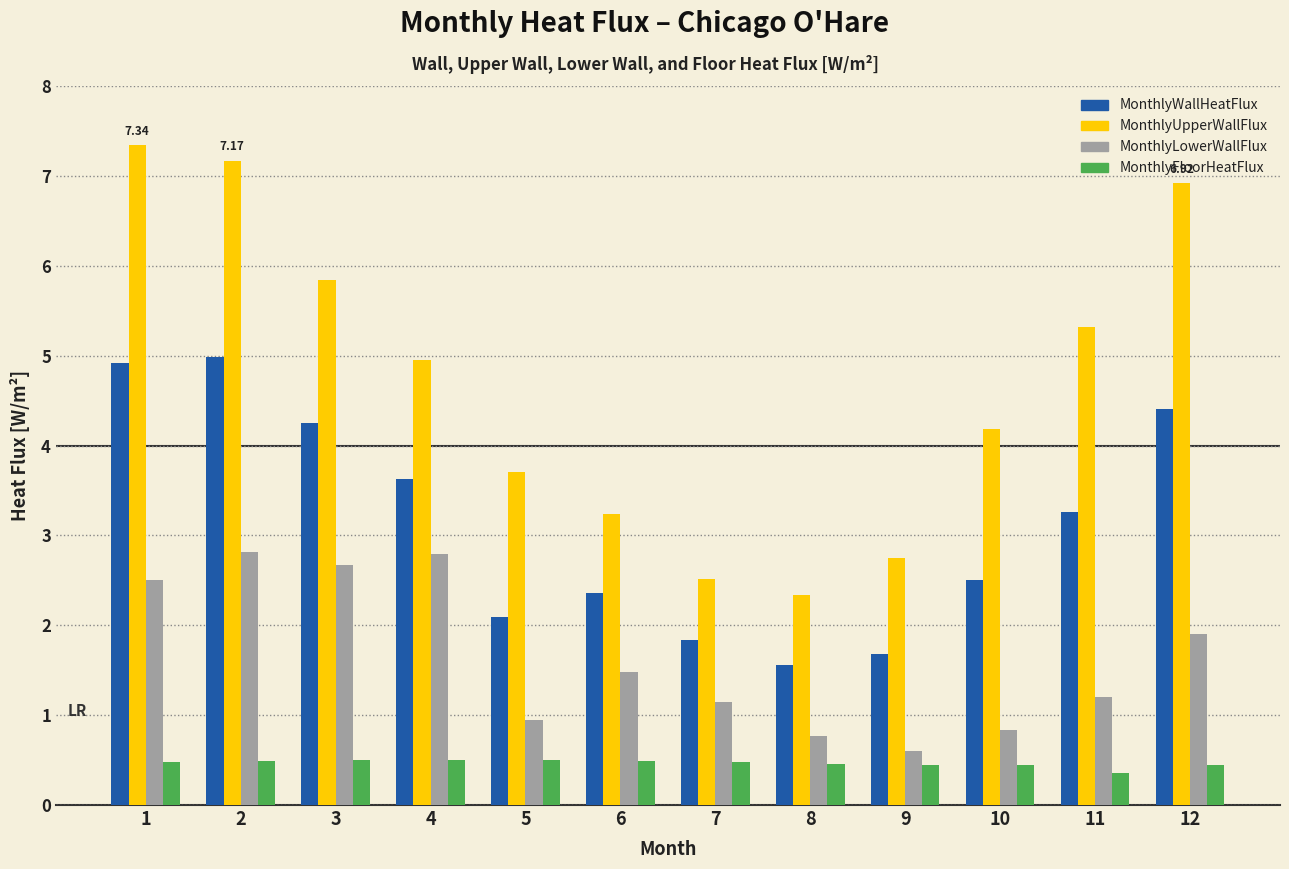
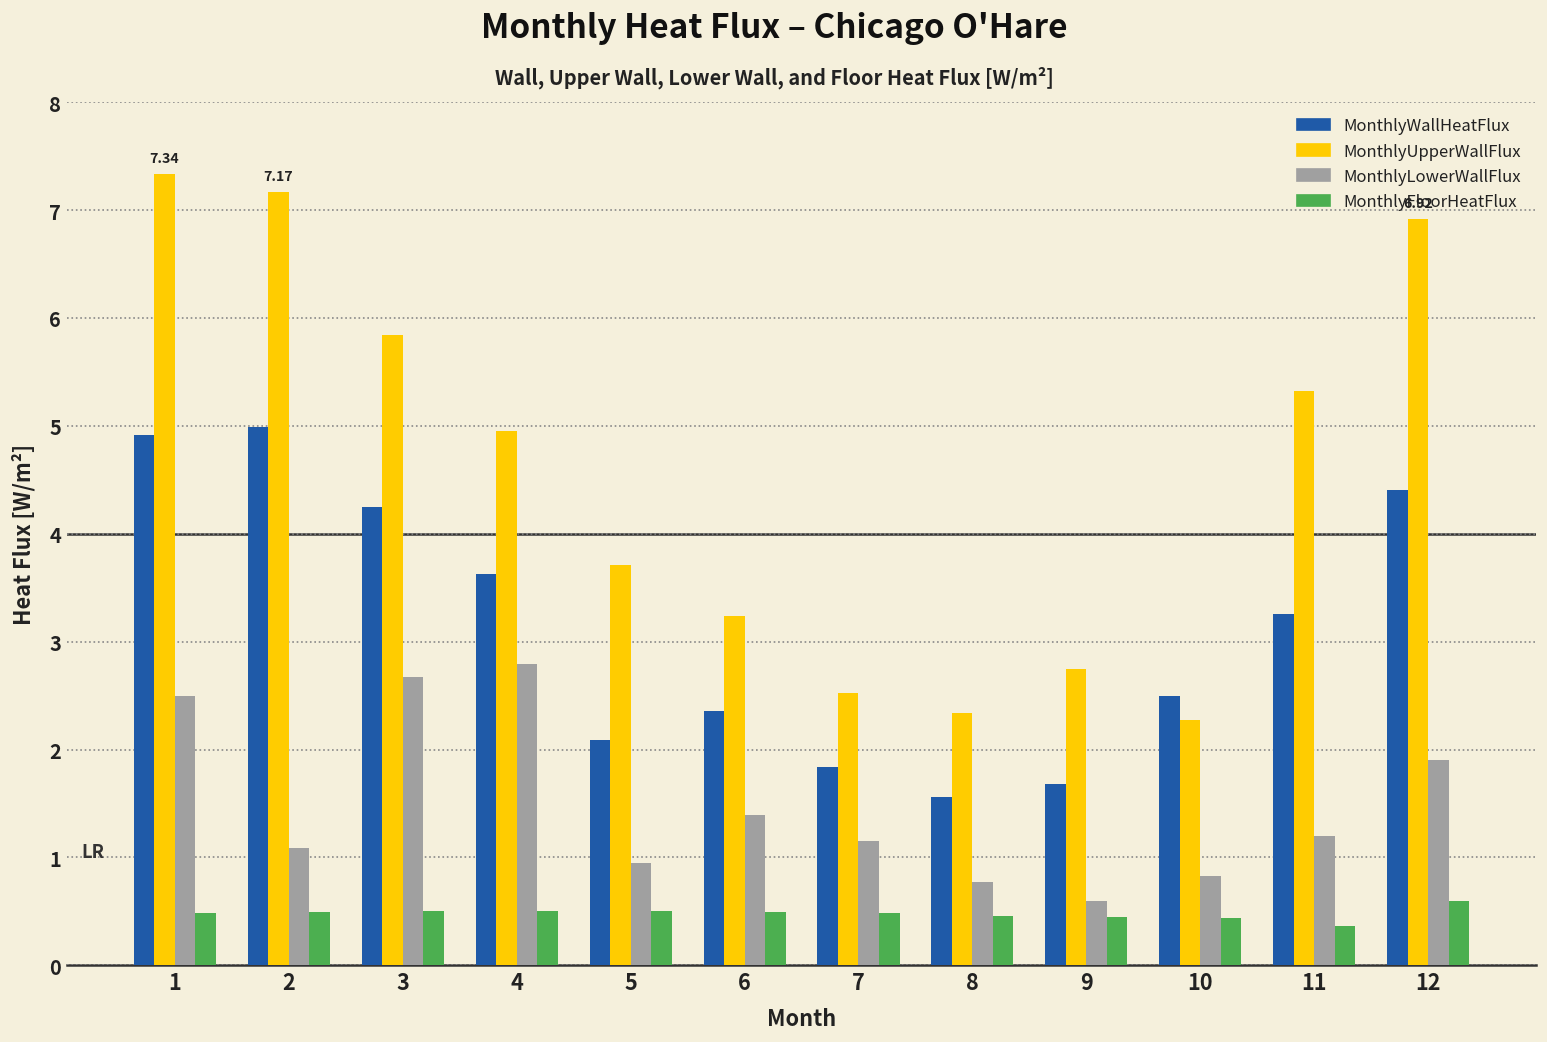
MonthlyLowerWallFlux, 2: 2.8 -> 1.1
MonthlyLowerWallFlux, 6: 1.5 -> 1.4
MonthlyUpperWallFlux, 10: 4.2 -> 2.3
MonthlyFloorHeatFlux, 12: 0.5 -> 0.6
